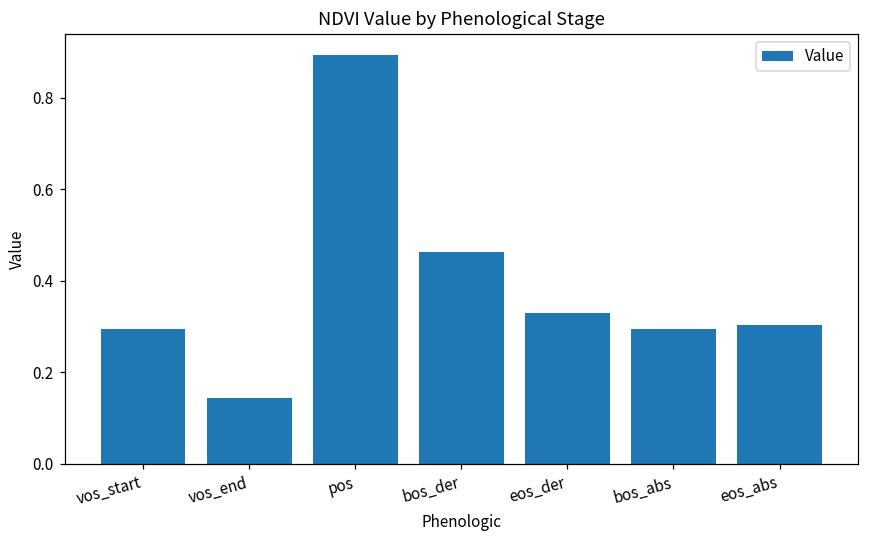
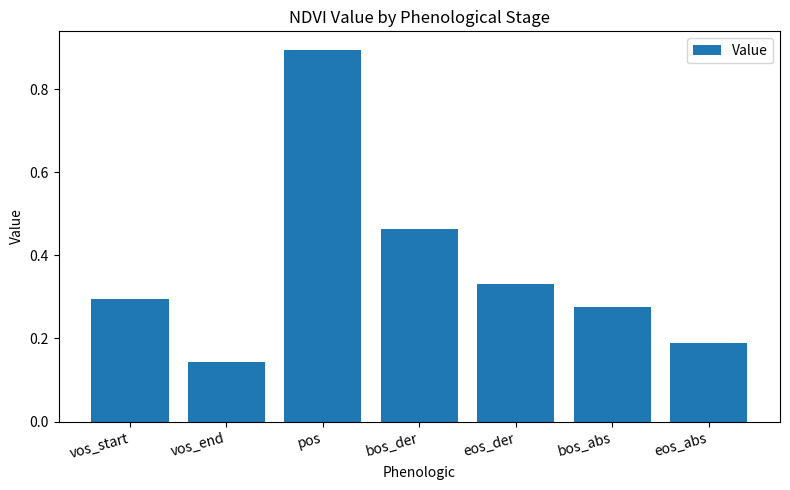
bos_abs: 0.29 -> 0.27
eos_abs: 0.30 -> 0.19
